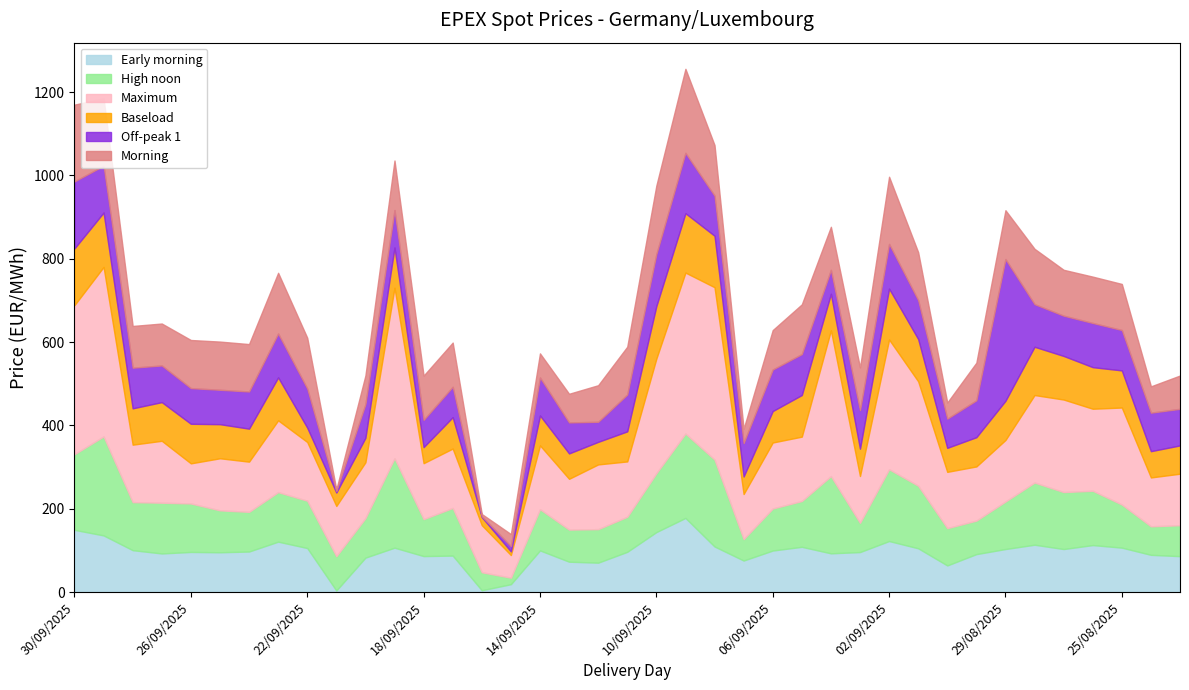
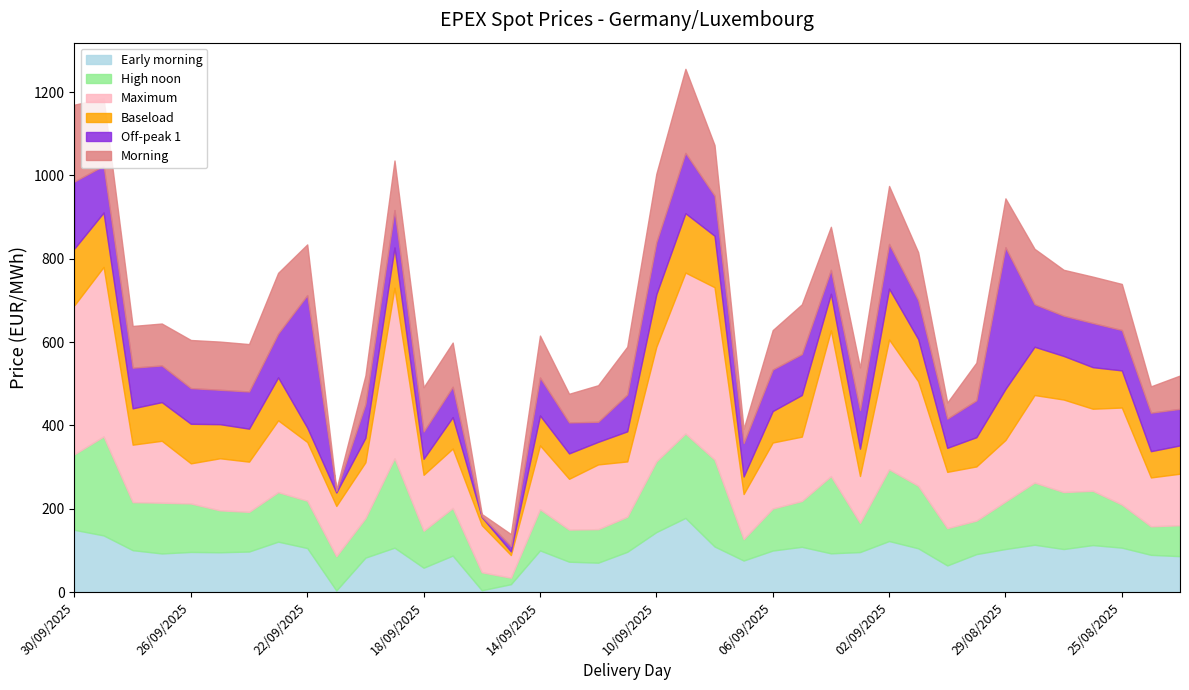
Off-peak 1, 22/09/2025: 90 -> 320
Early morning, 18/09/2025: 90 -> 60
Morning, 14/09/2025: 60 -> 100
High noon, 10/09/2025: 140 -> 170
Morning, 02/09/2025: 160 -> 140
Baseload, 29/08/2025: 90 -> 120
